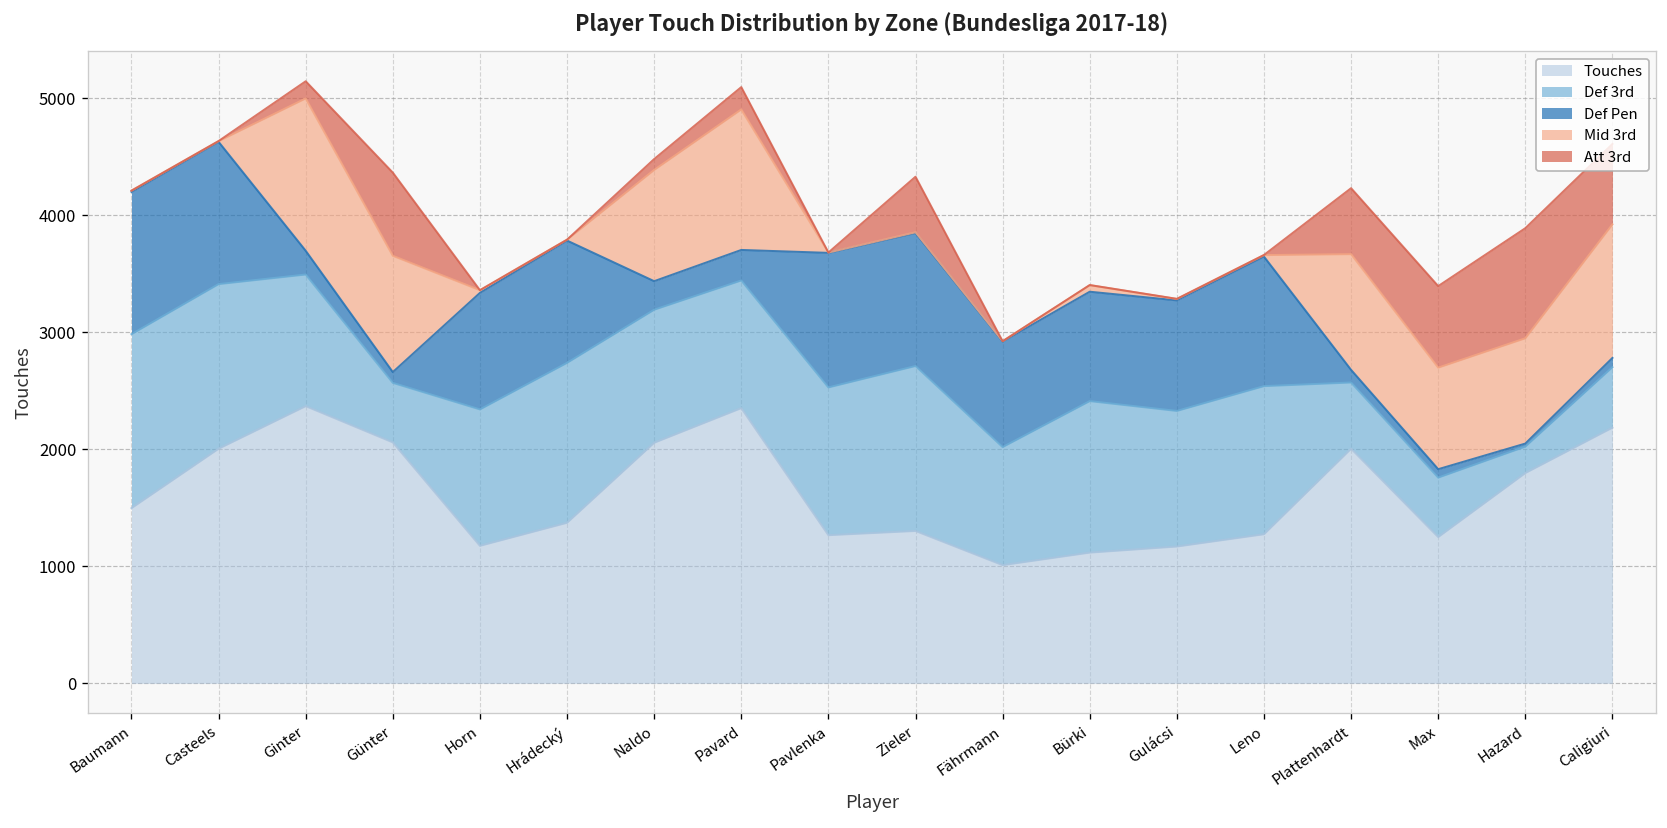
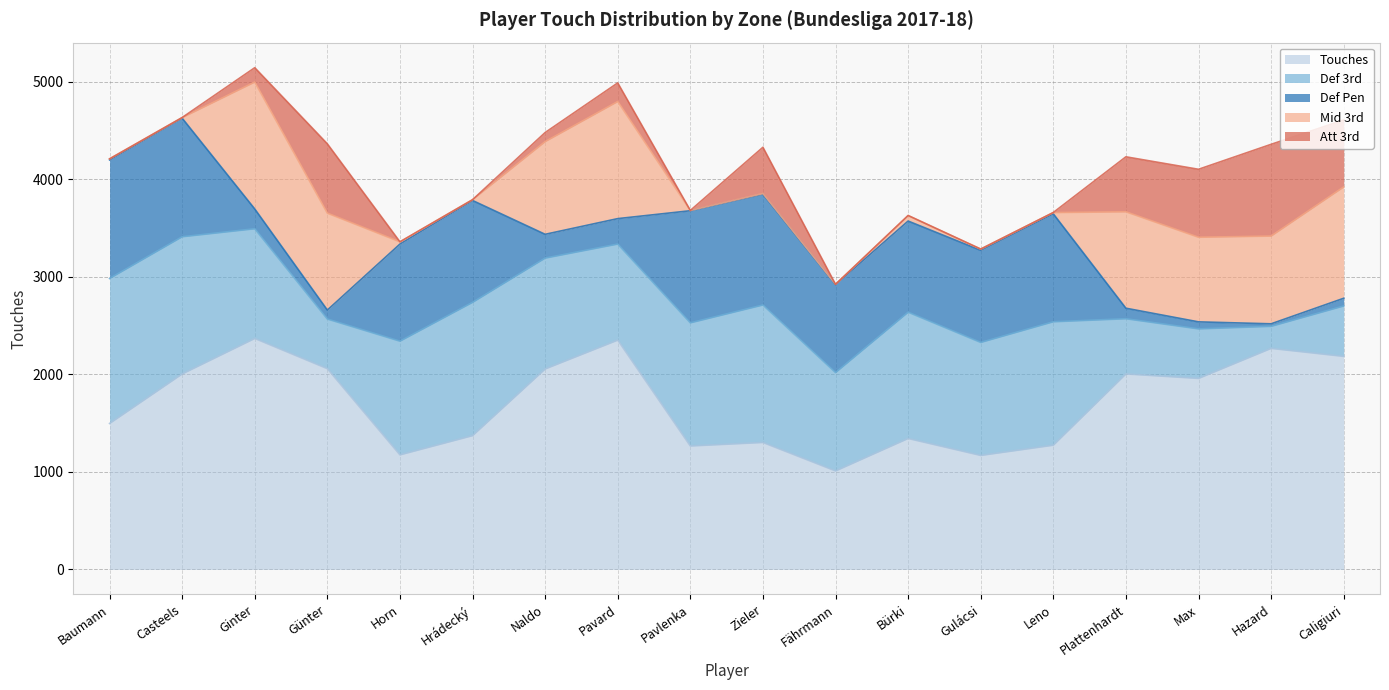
Def 3rd, Pavard: 1100 -> 1000
Touches, Bürki: 1100 -> 1300
Touches, Max: 1300 -> 2000
Touches, Hazard: 1800 -> 2300
